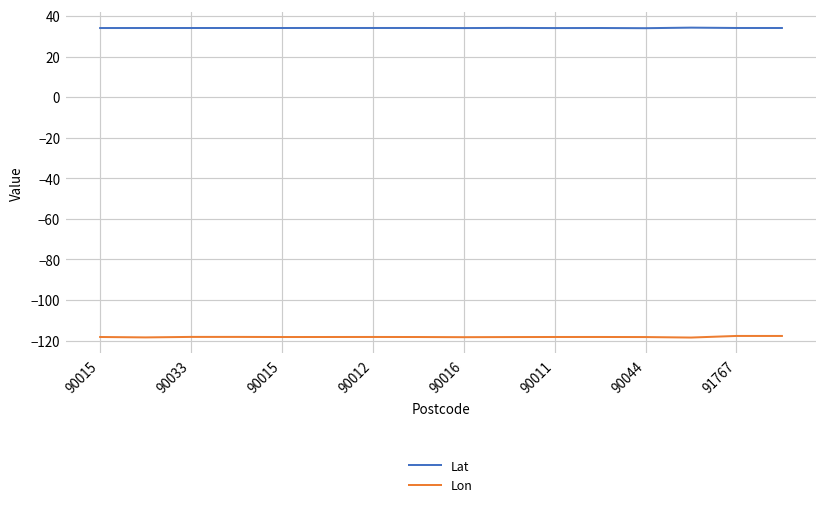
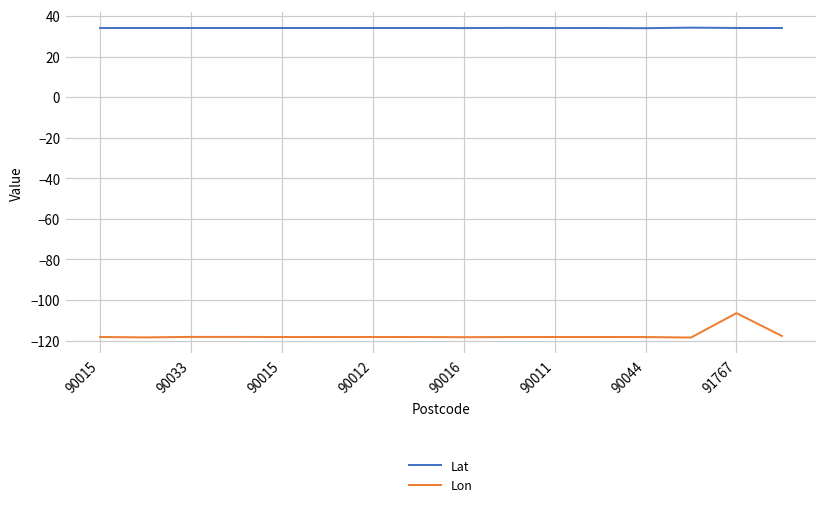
Lon, 91767: -118 -> -106
